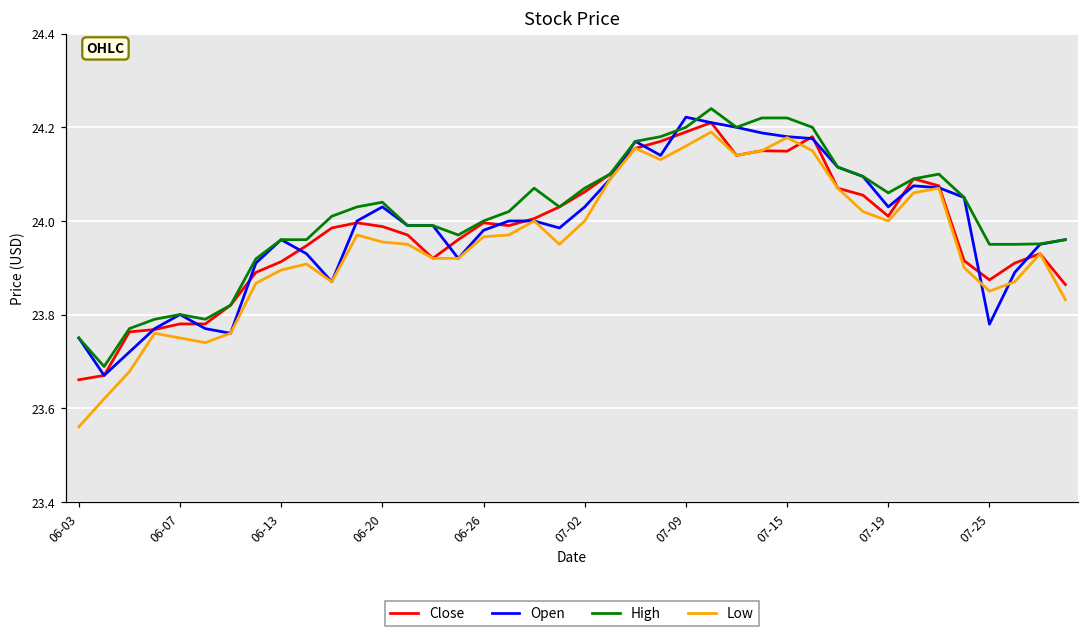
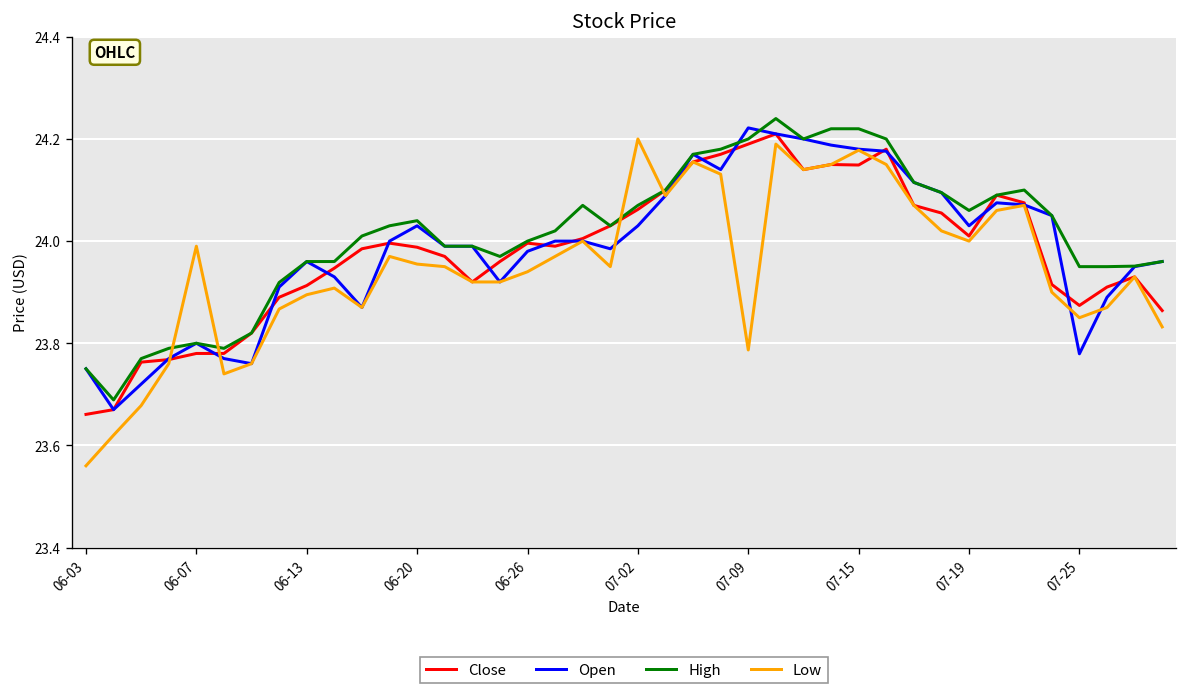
Low, 06-07: 23.75 -> 23.99
Low, 06-26: 23.97 -> 23.94
Low, 07-02: 24.0 -> 24.2
Low, 07-09: 24.16 -> 23.79
